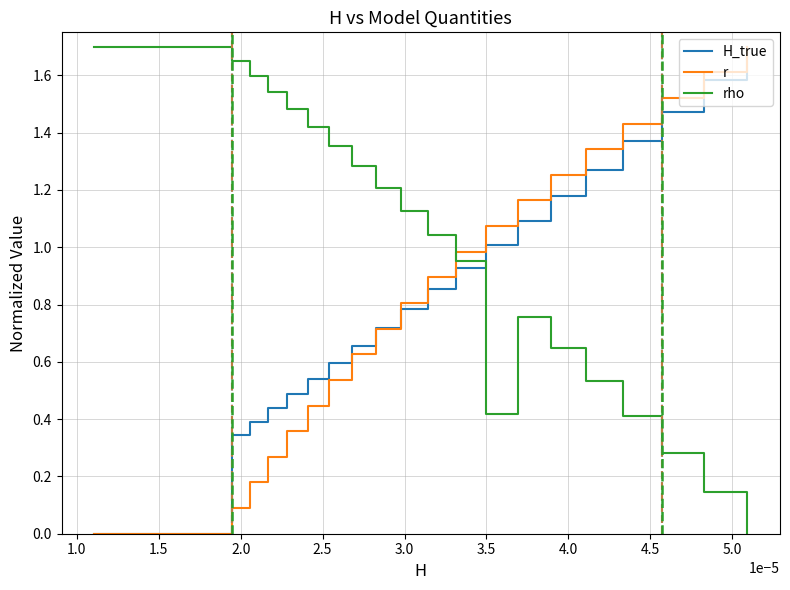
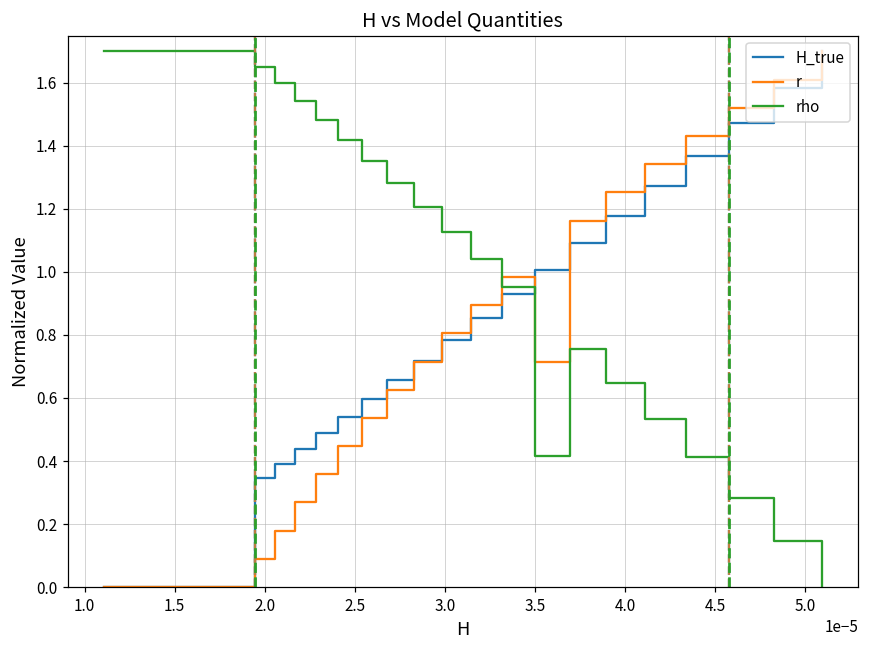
r, 3.5: 1.07 -> 0.72
